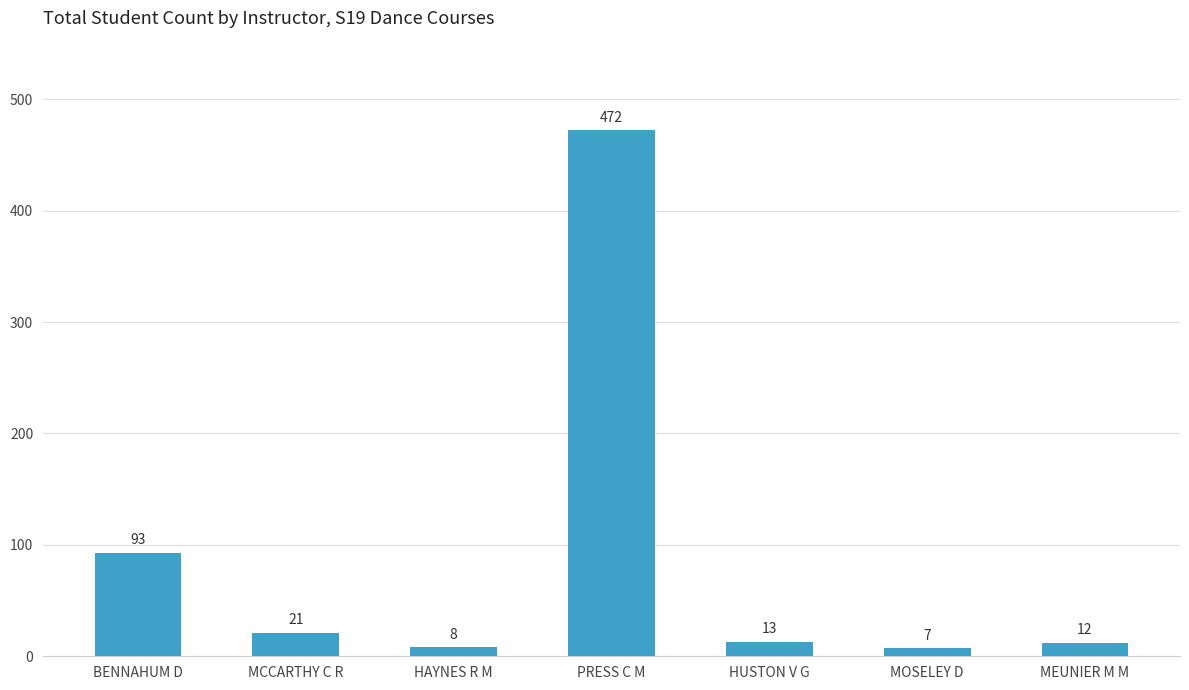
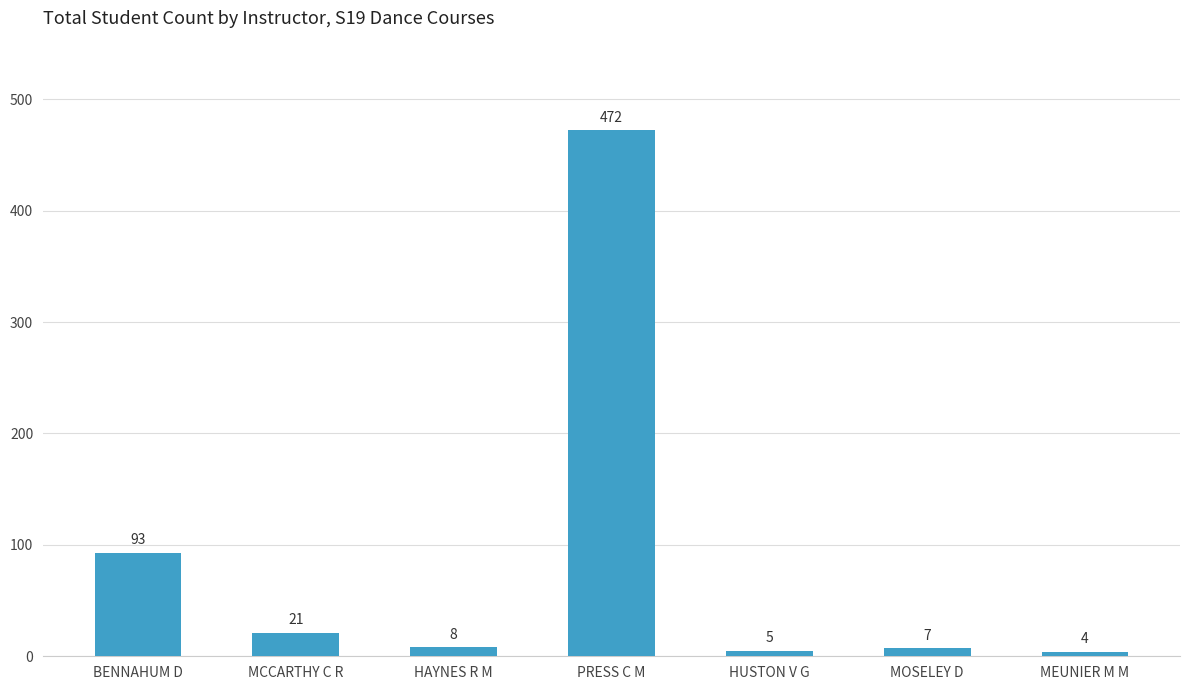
HUSTON V G: 13 -> 5
MEUNIER M M: 12 -> 4
